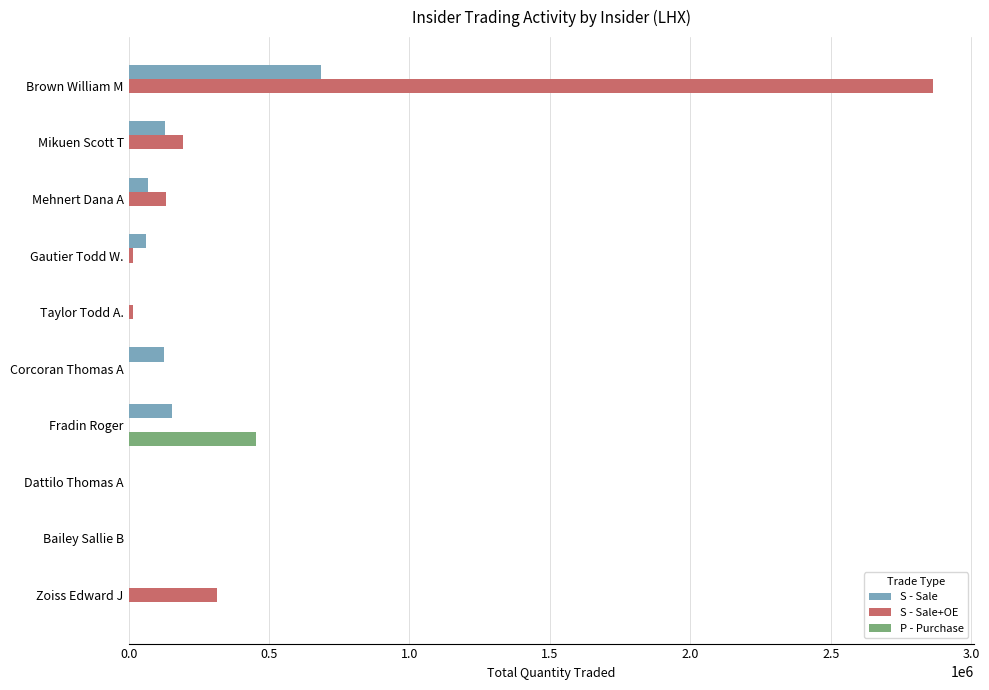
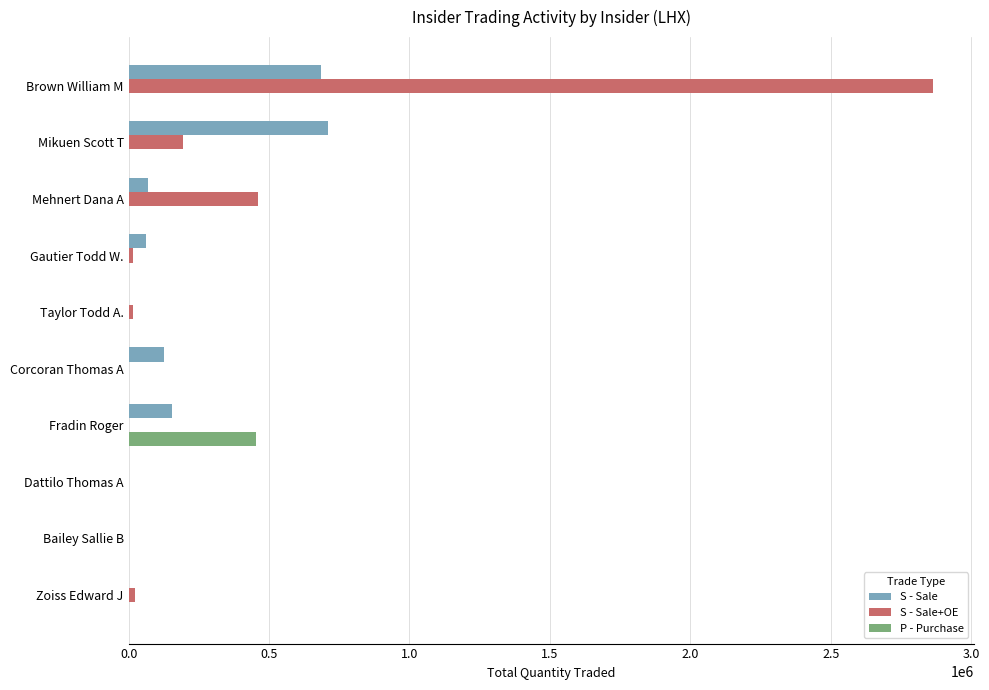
S - Sale, Mikuen Scott T: 130000 -> 710000
S - Sale+OE, Mehnert Dana A: 130000 -> 460000
S - Sale+OE, Zoiss Edward J: 310000 -> 20000
